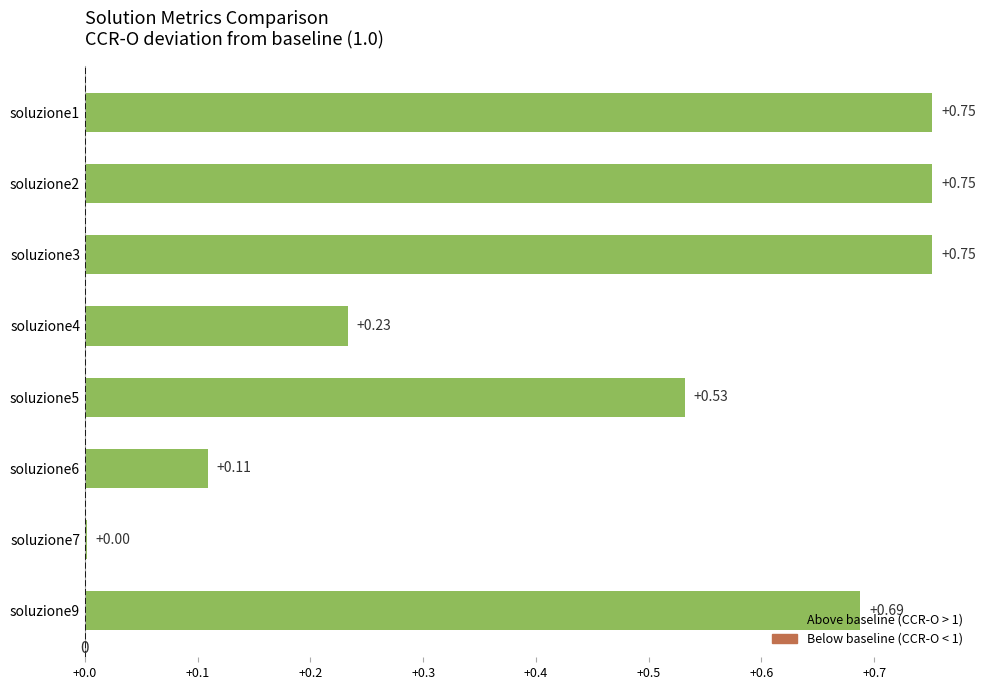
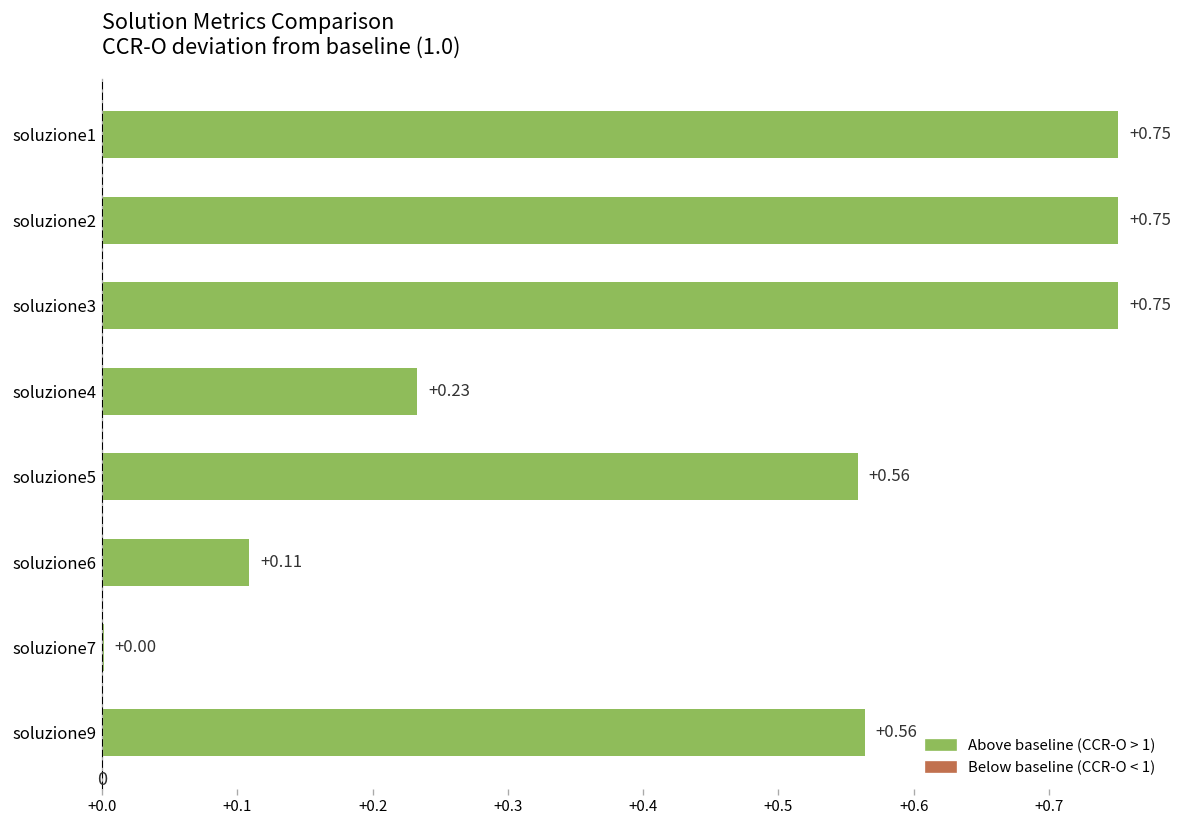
soluzione5: +0.53 -> +0.56
soluzione9: +0.69 -> +0.56
